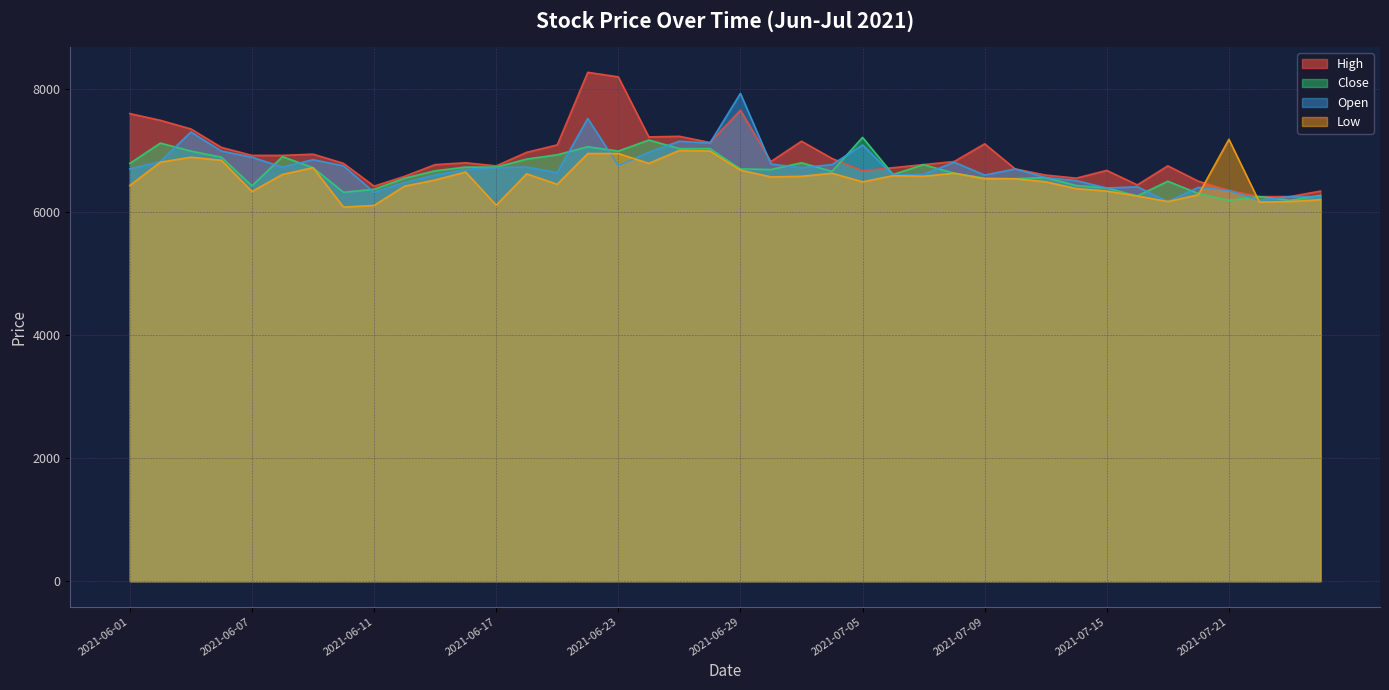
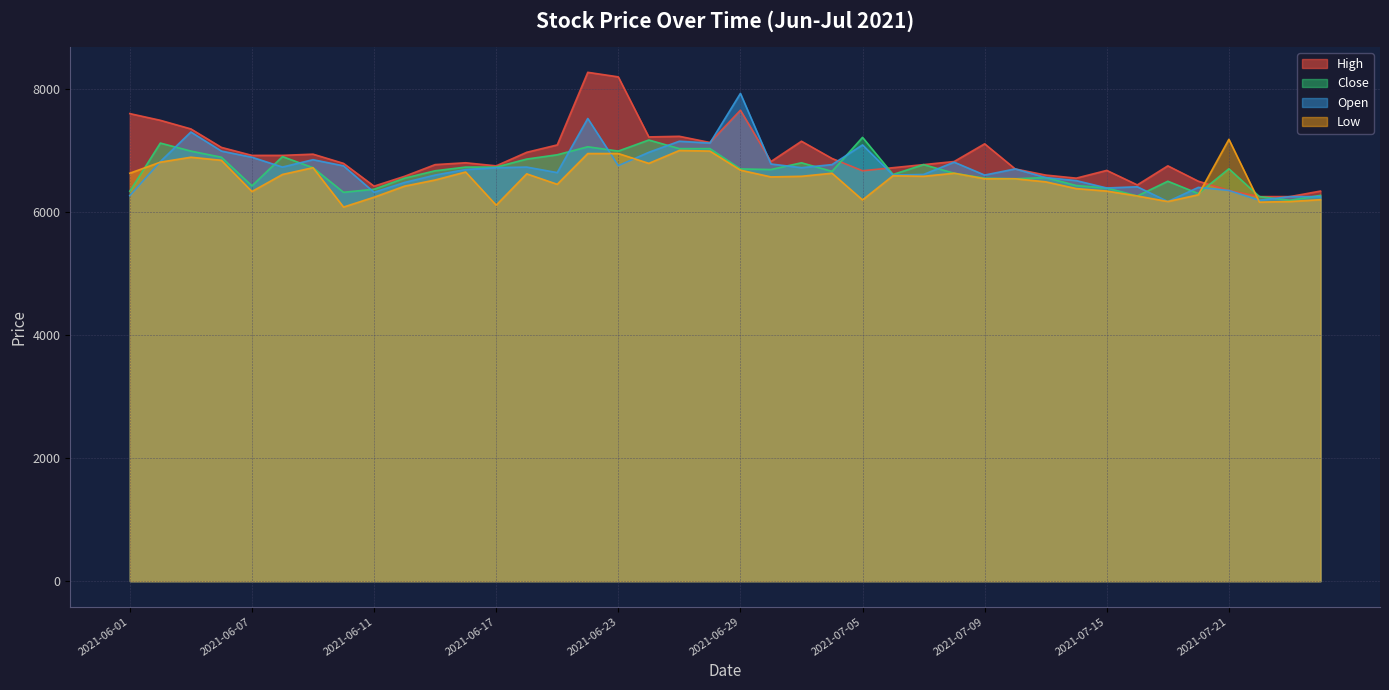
Close, 2021-06-01: 6800 -> 6300
Open, 2021-06-01: 6700 -> 6300
Low, 2021-06-01: 6400 -> 6600
Low, 2021-06-11: 6100 -> 6200
Low, 2021-07-05: 6500 -> 6200
Close, 2021-07-21: 6200 -> 6700
